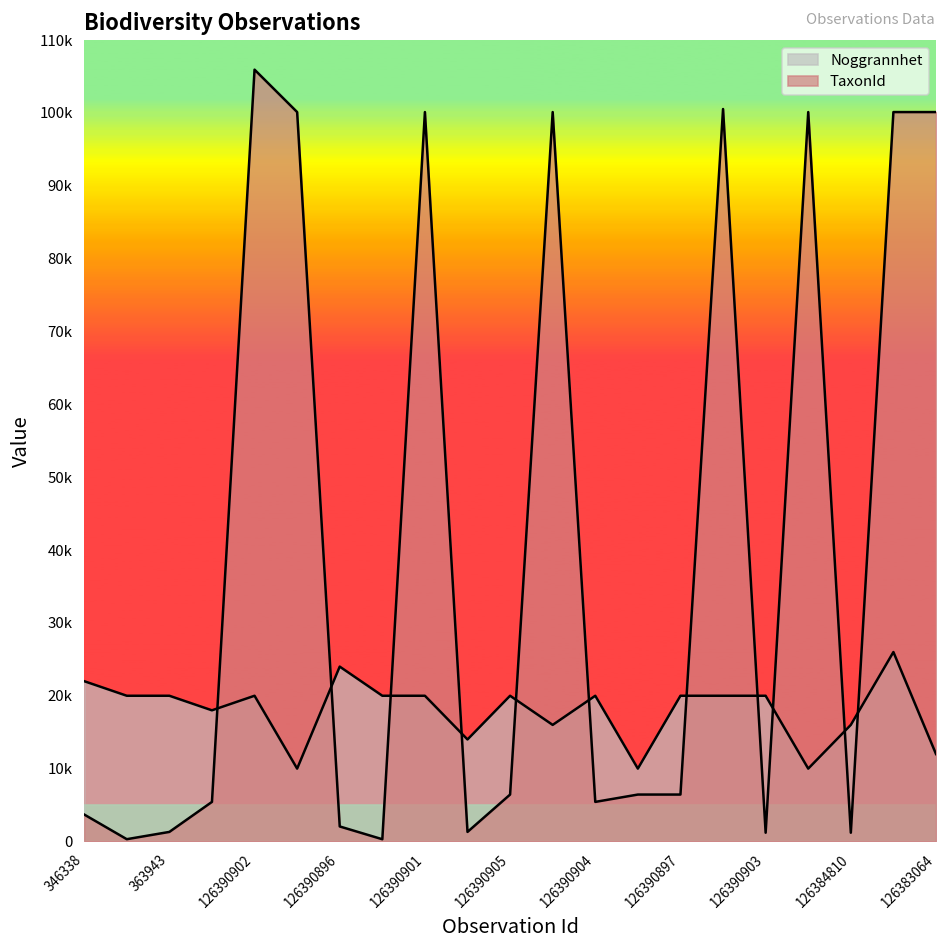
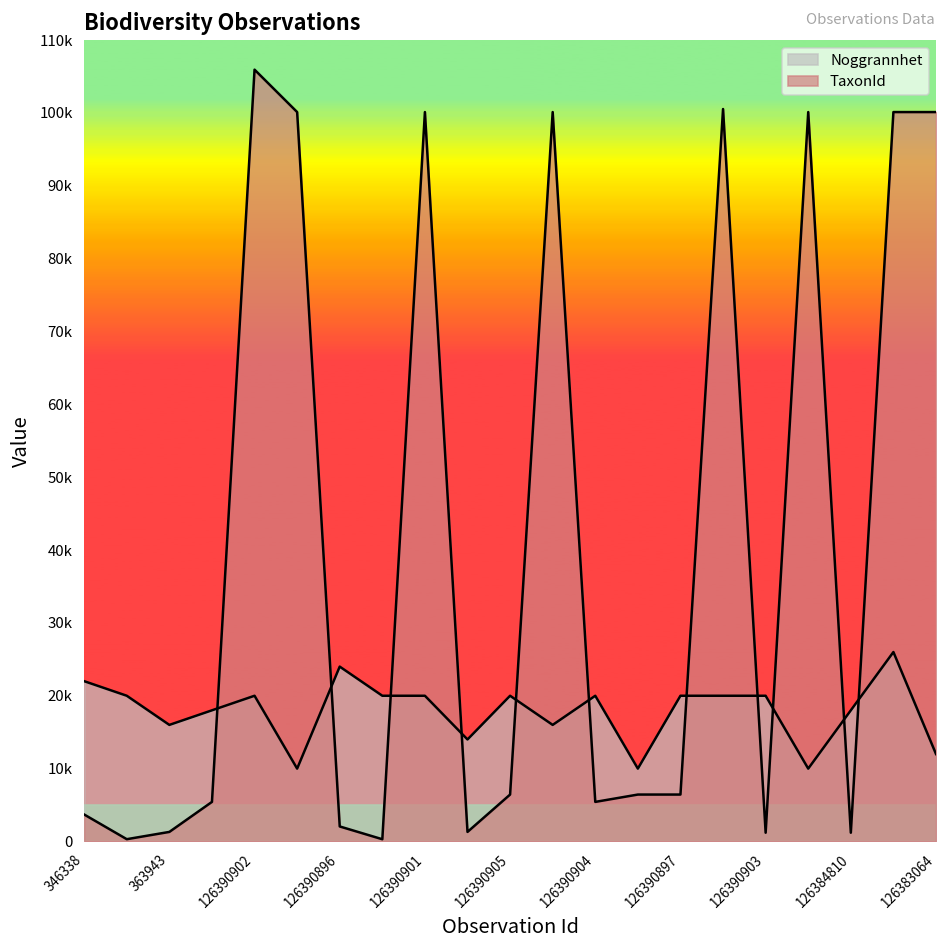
Noggrannhet, 363943: 20000 -> 16000
Noggrannhet, 126384810: 16000 -> 18000
